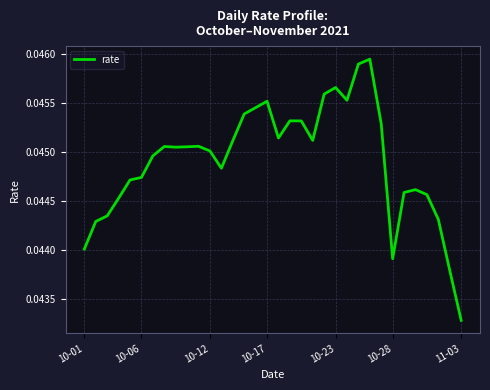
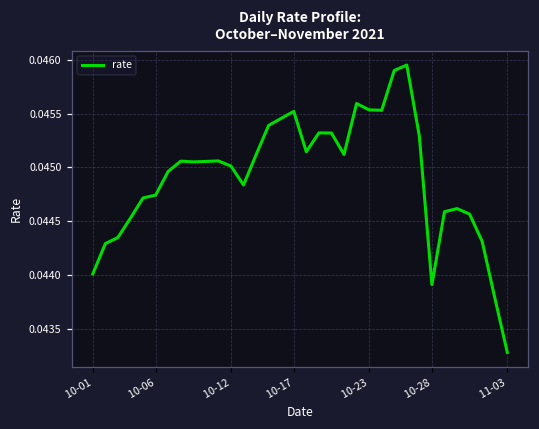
10-23: 0.0457 -> 0.0455
